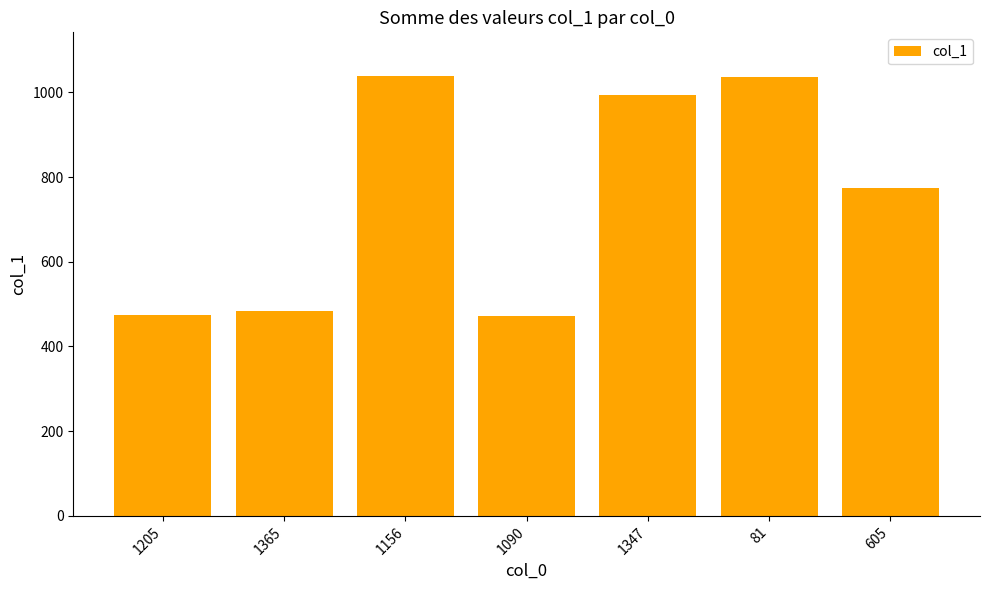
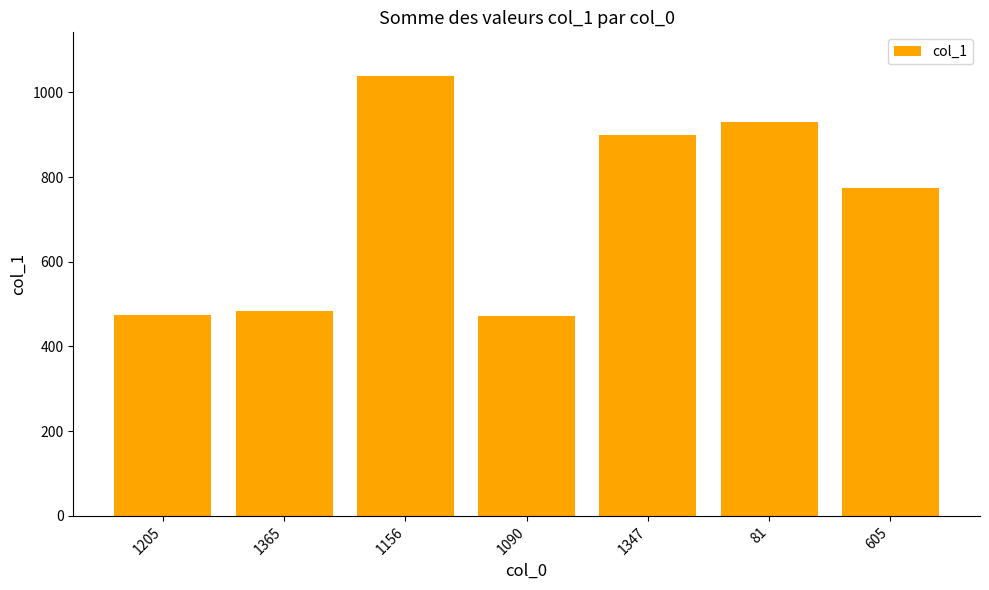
1347: 1000 -> 900
81: 1040 -> 930
